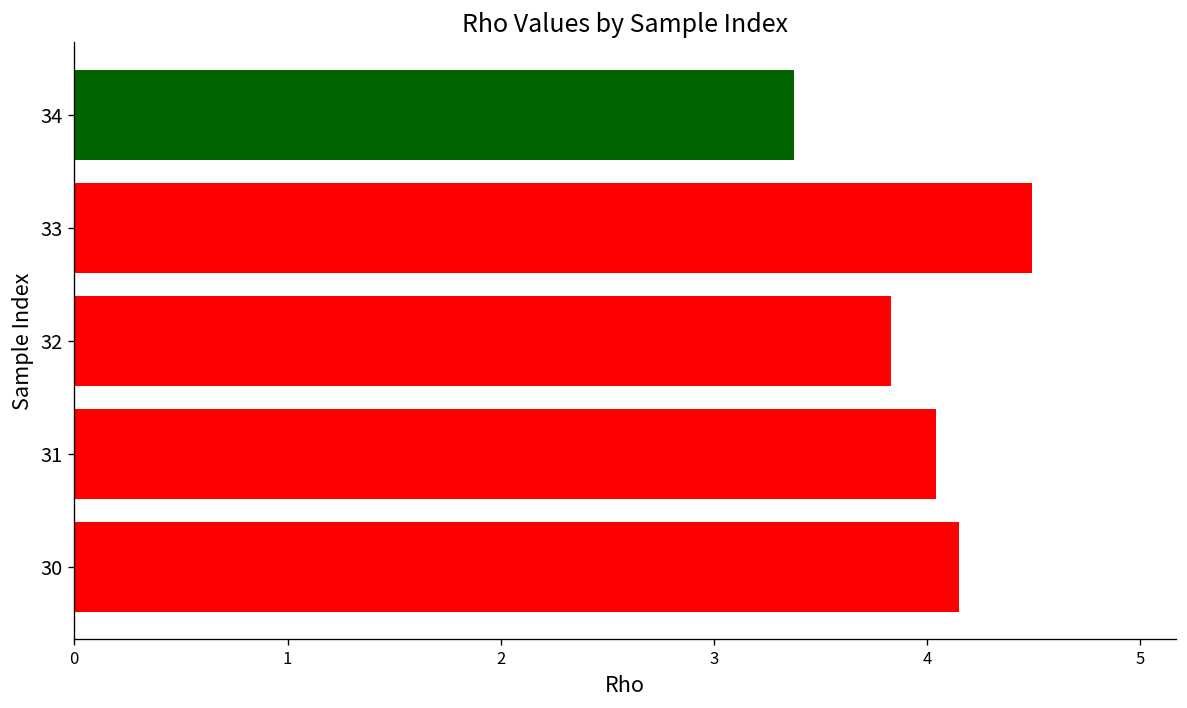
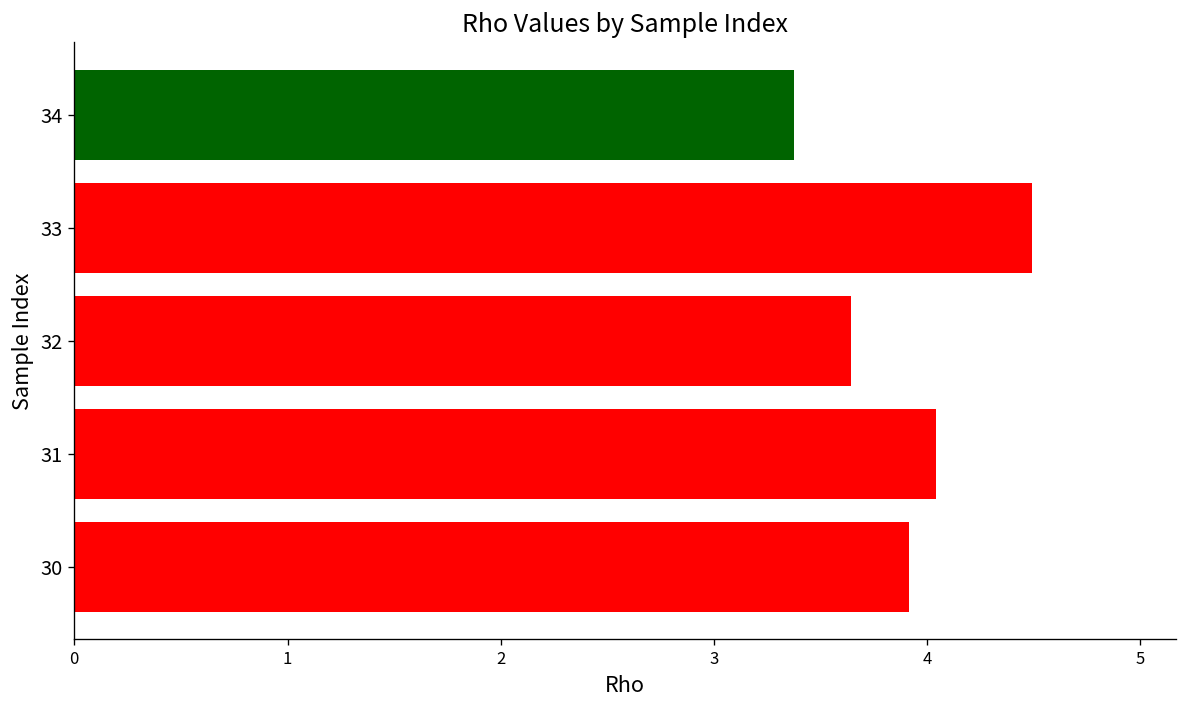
32: 3.83 -> 3.64
30: 4.15 -> 3.92
